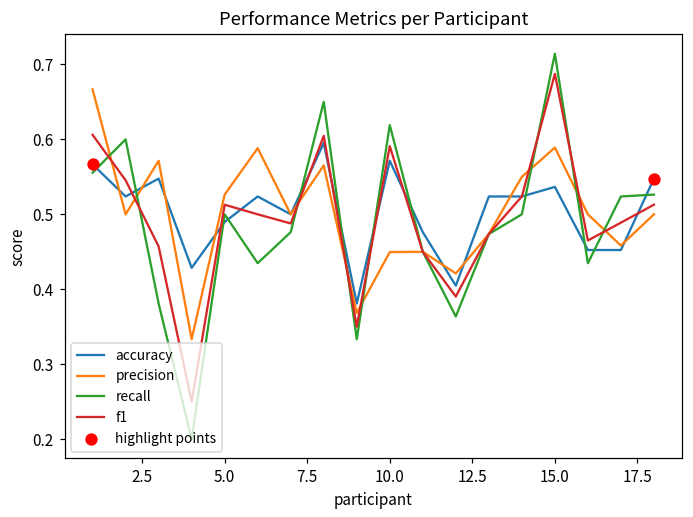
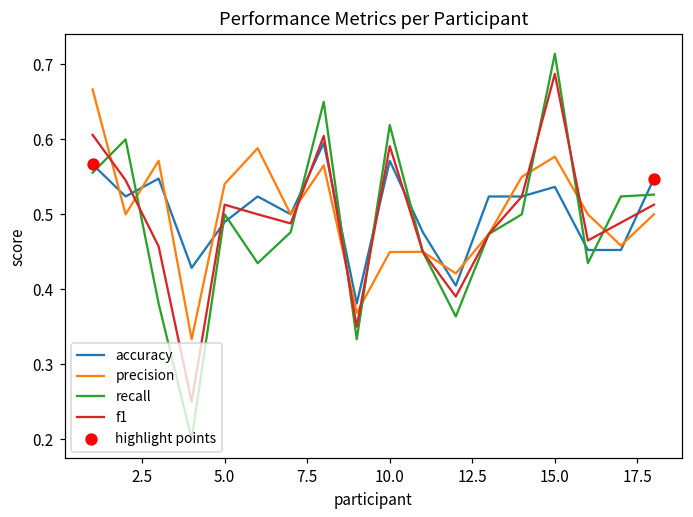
precision, 5.0: 0.53 -> 0.54
precision, 15.0: 0.59 -> 0.58
